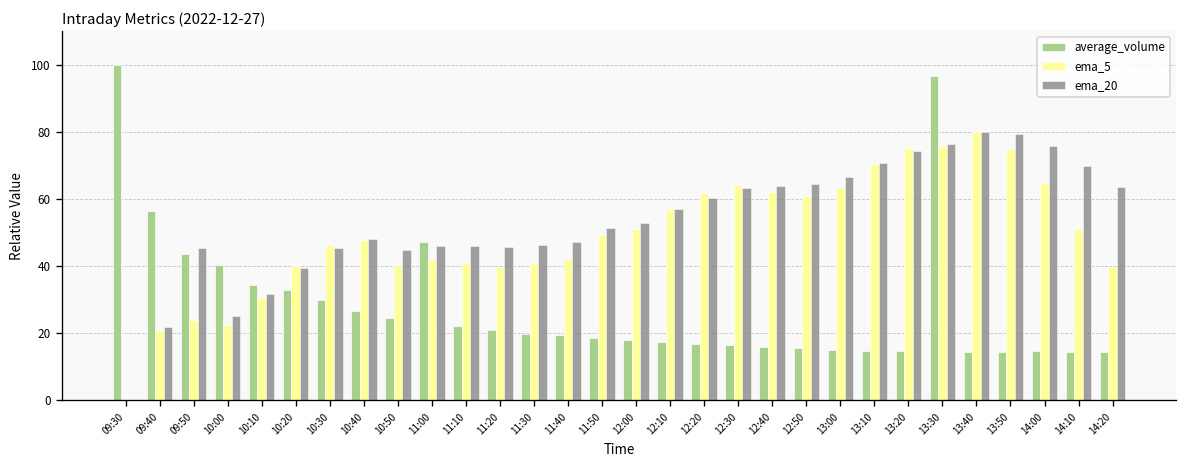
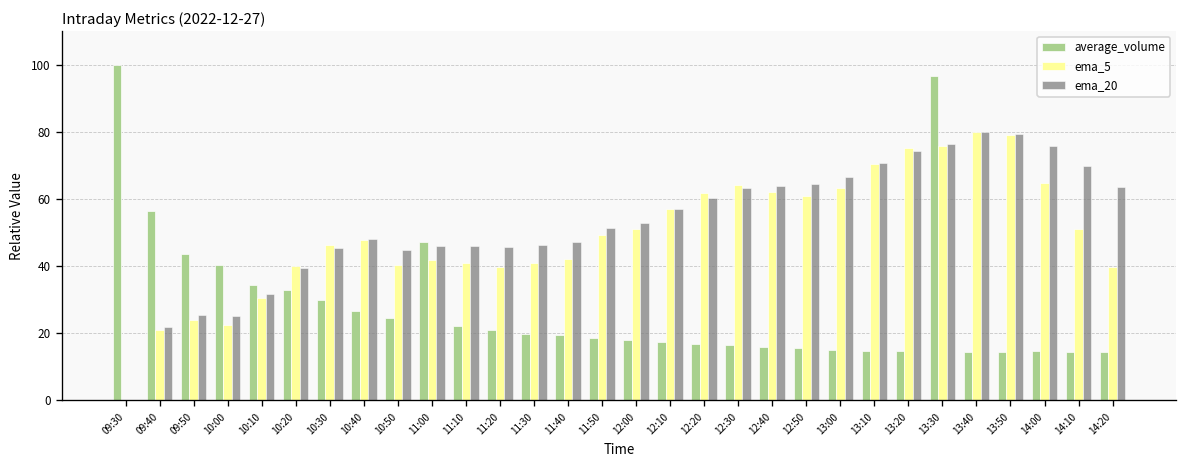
ema_20, 09:50: 45 -> 25
ema_5, 13:50: 75 -> 79
